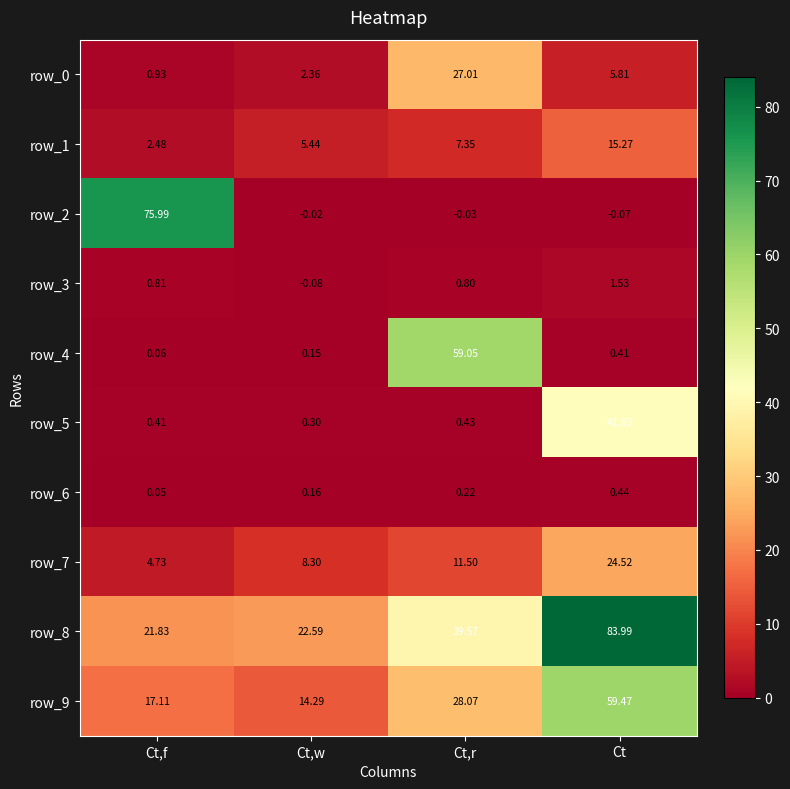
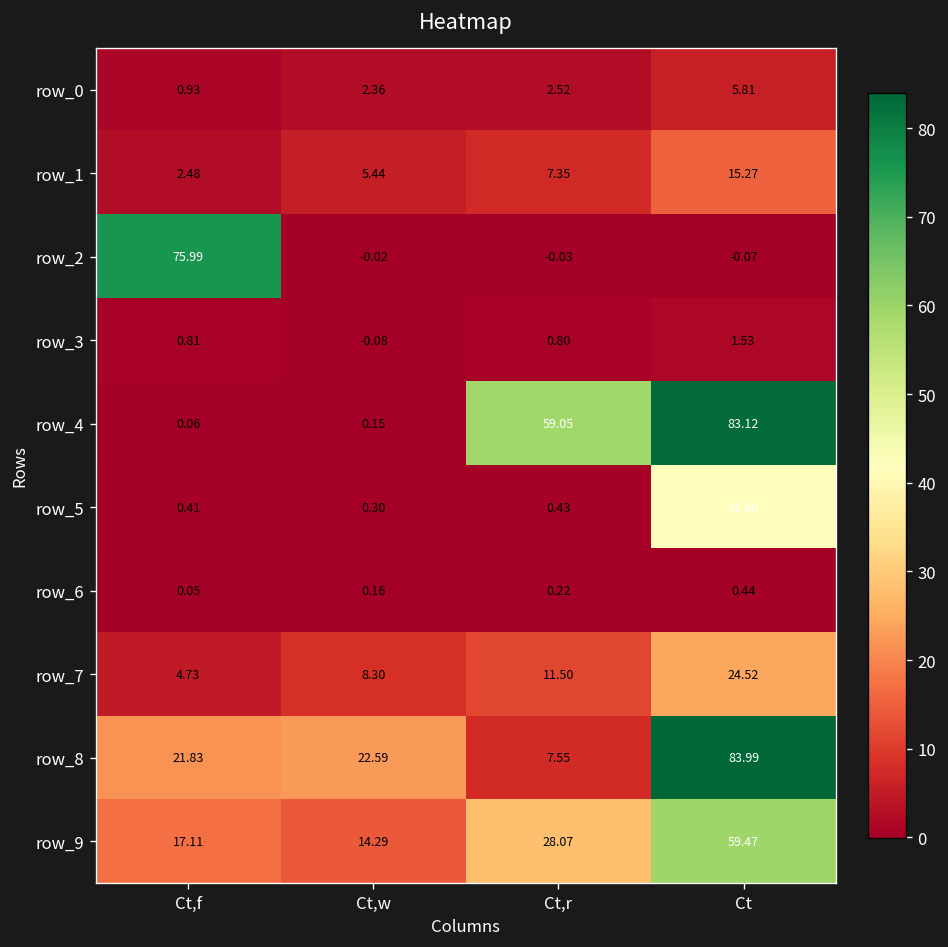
row_0, Ct,r: 27.01 -> 2.52
row_4, Ct: 0.41 -> 83.12
row_8, Ct,r: 39.57 -> 7.55
